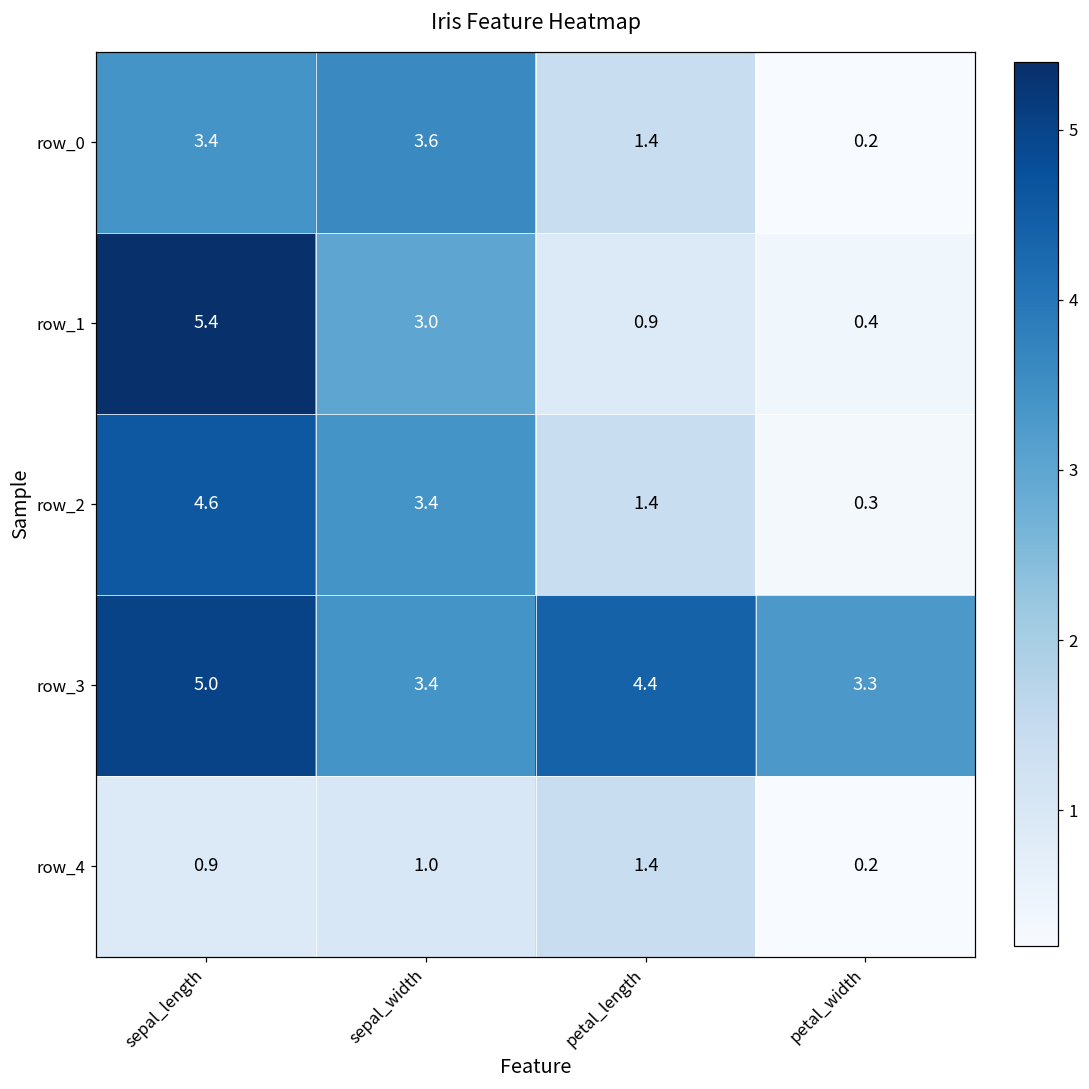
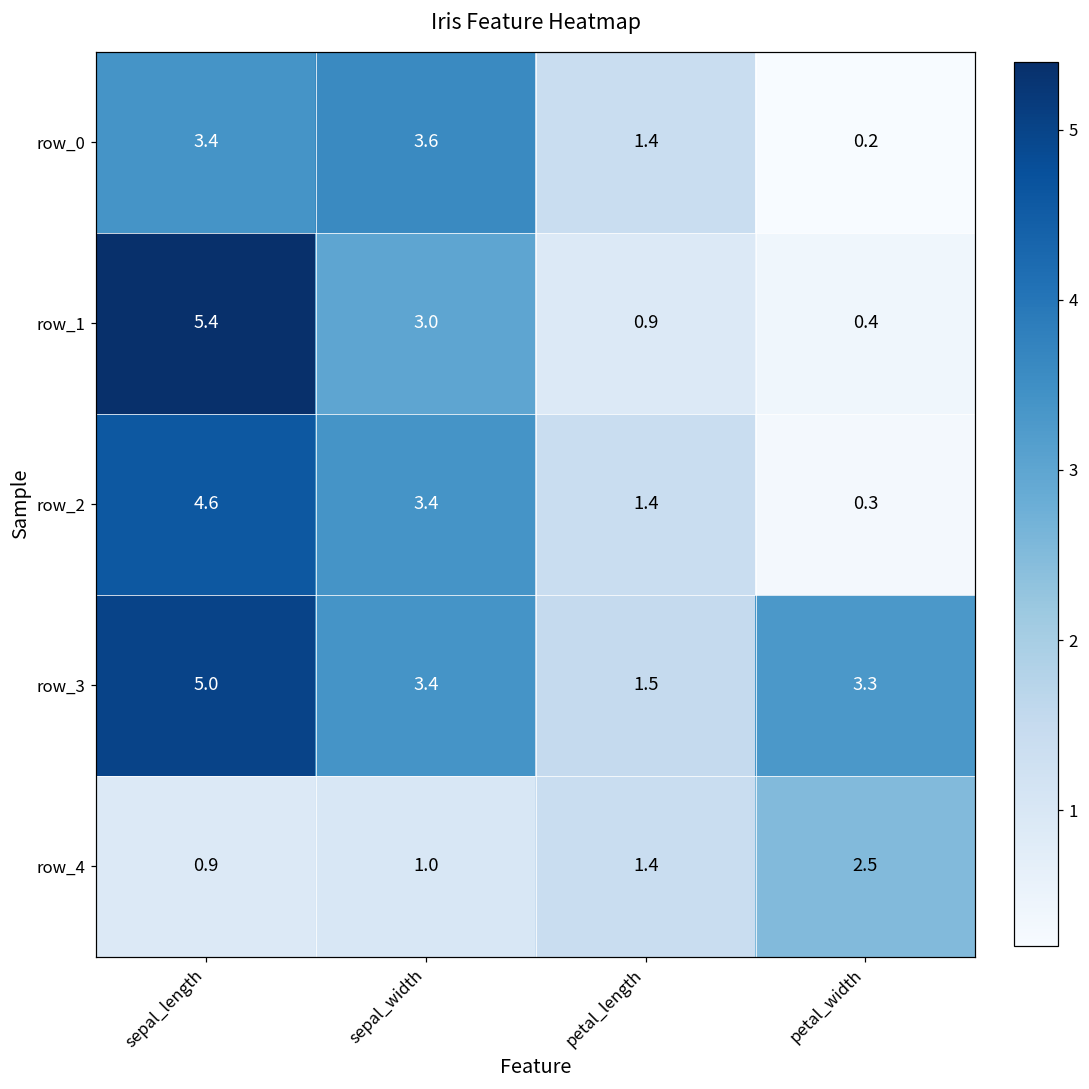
row_3, petal_length: 4.4 -> 1.5
row_4, petal_width: 0.2 -> 2.5
